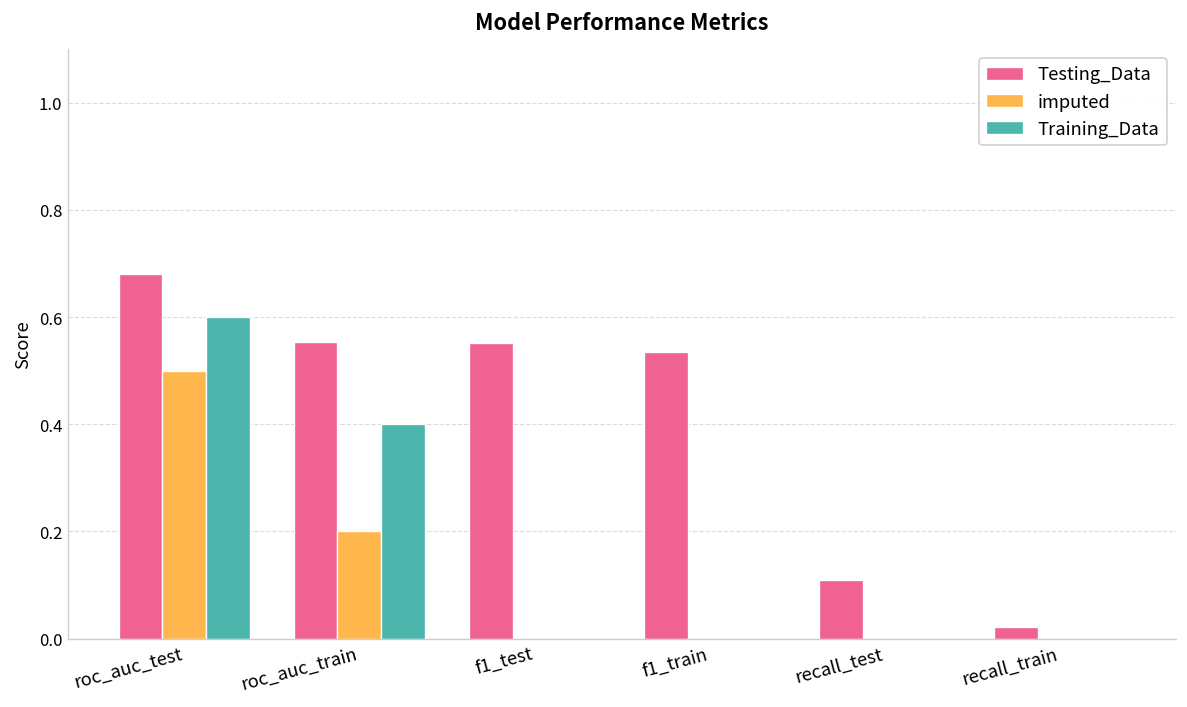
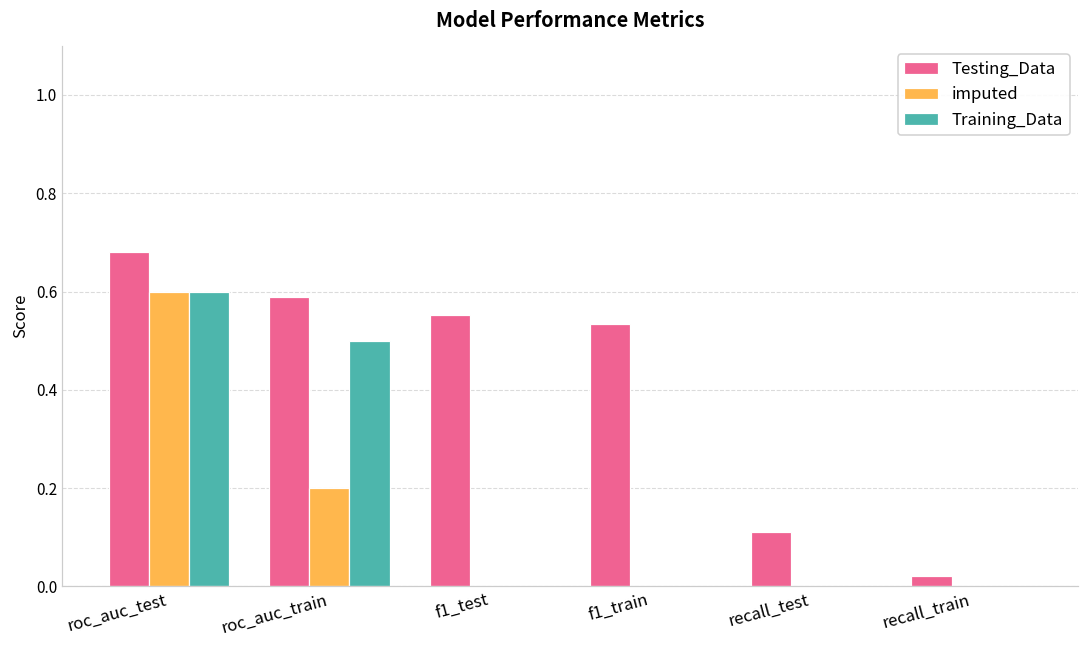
imputed, roc_auc_test: 0.5 -> 0.6
Testing_Data, roc_auc_train: 0.55 -> 0.59
Training_Data, roc_auc_train: 0.4 -> 0.5
